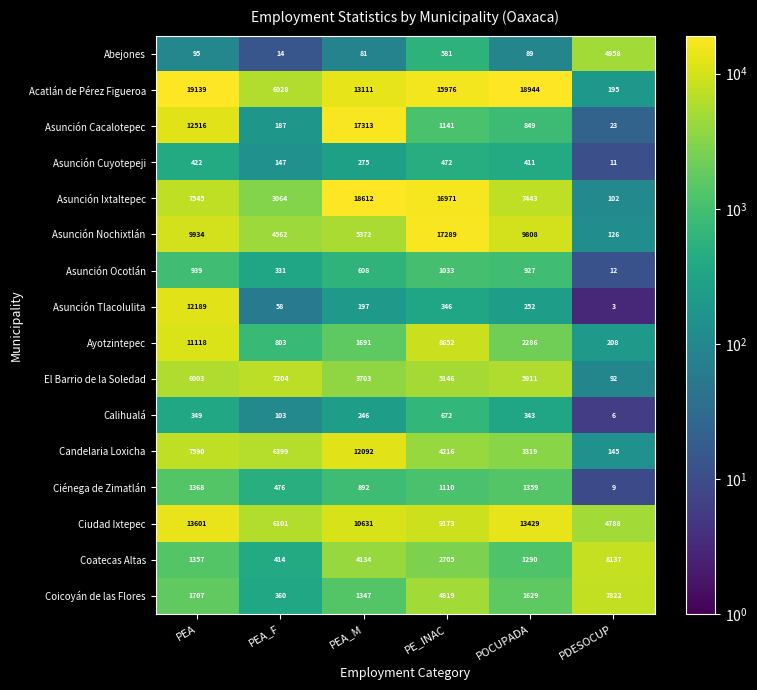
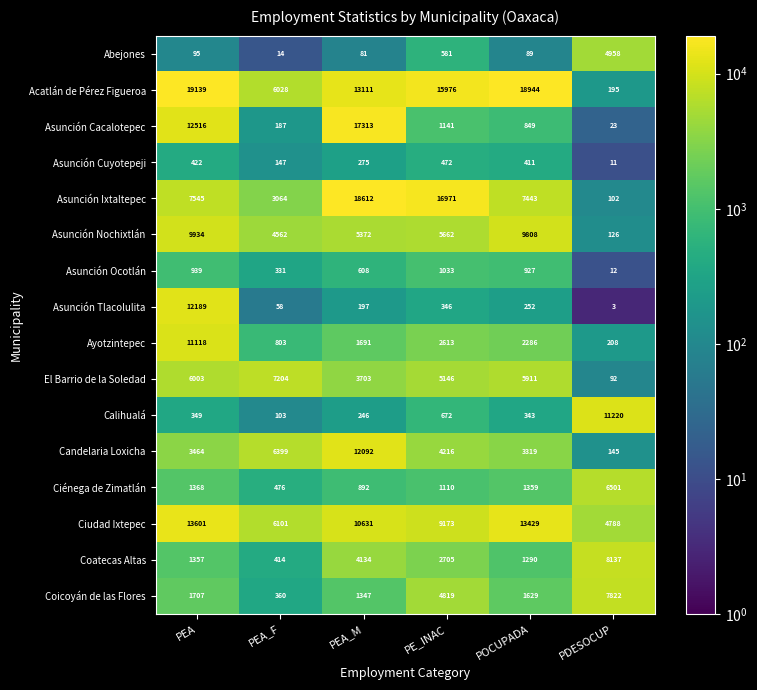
Asunción Nochixtlán, PE_INAC: 17289 -> 5662
Ayotzintepec, PE_INAC: 8652 -> 2613
Calihualá, PDESOCUP: 6 -> 11220
Candelaria Loxicha, PEA: 7590 -> 3464
Ciénega de Zimatlán, PDESOCUP: 9 -> 6501
